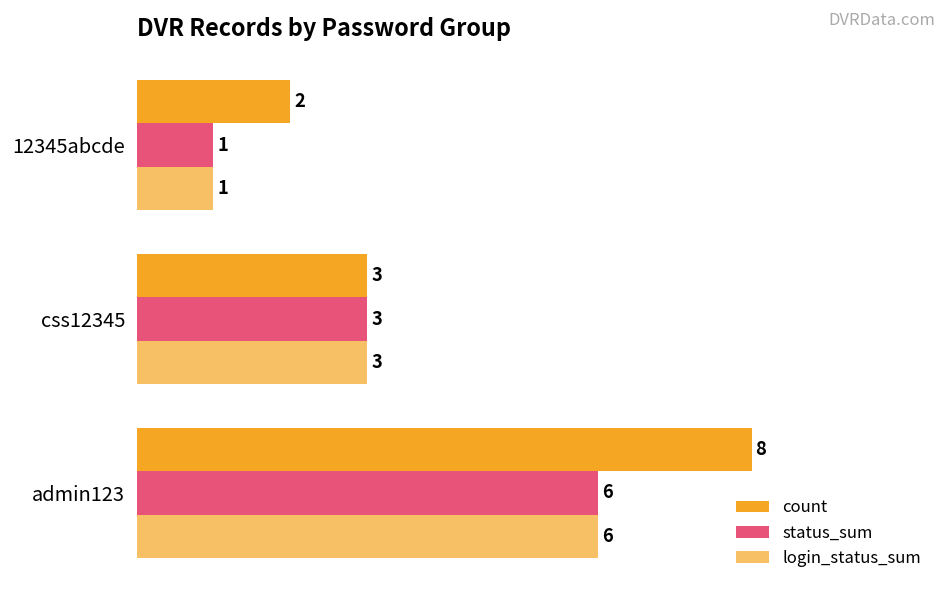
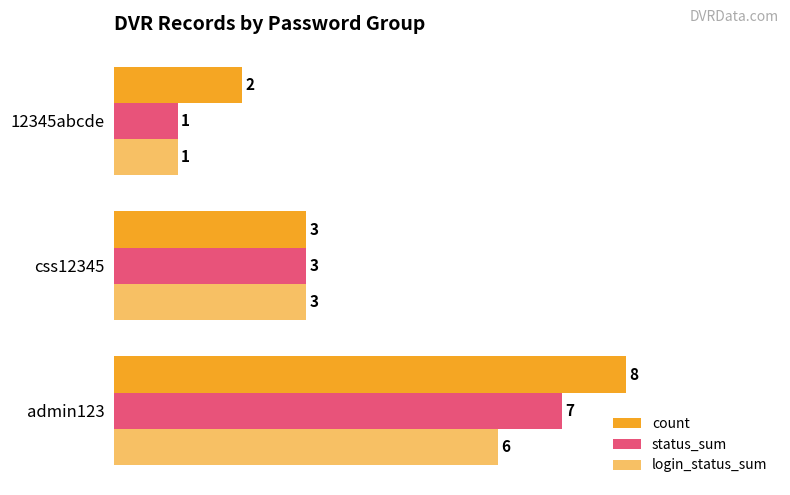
status_sum, admin123: 6 -> 7
